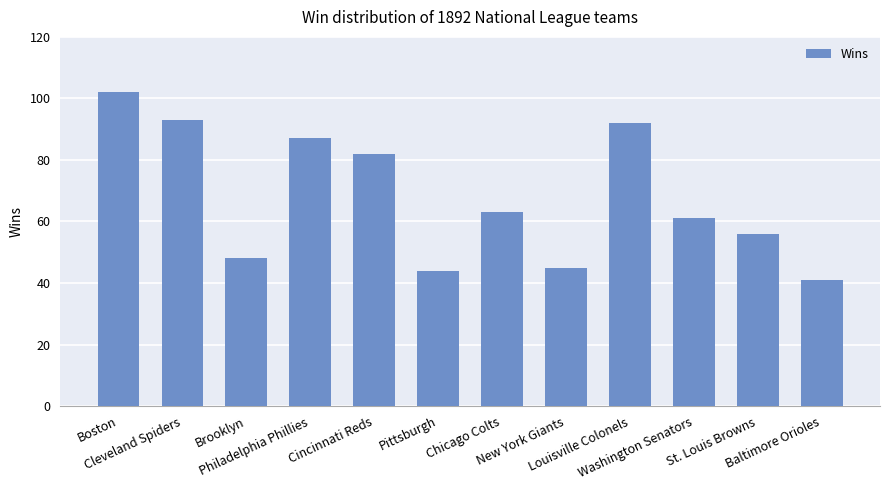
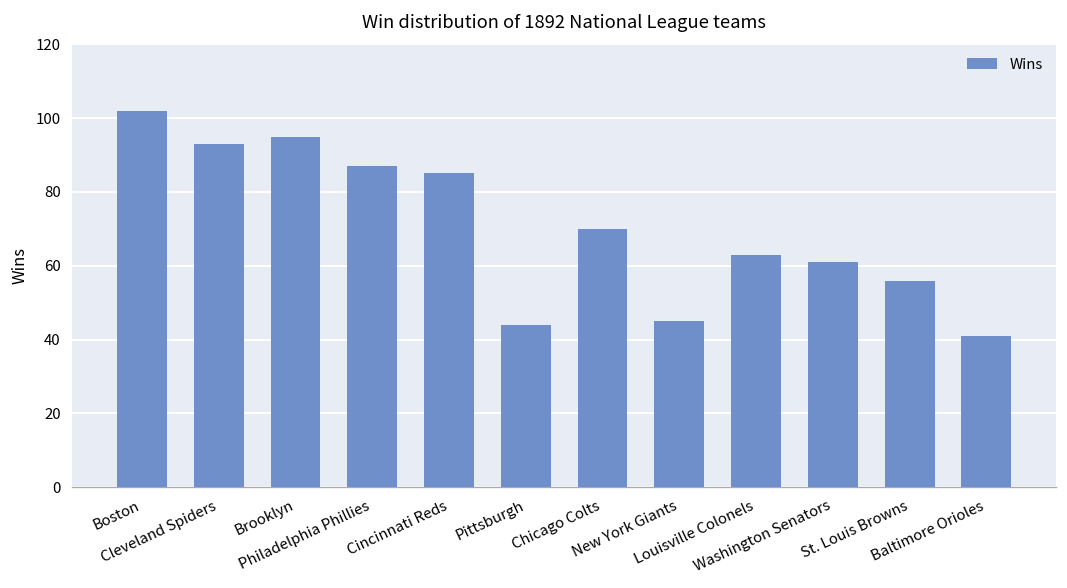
Brooklyn: 48 -> 95
Cincinnati Reds: 82 -> 85
Chicago Colts: 63 -> 70
Louisville Colonels: 92 -> 63
